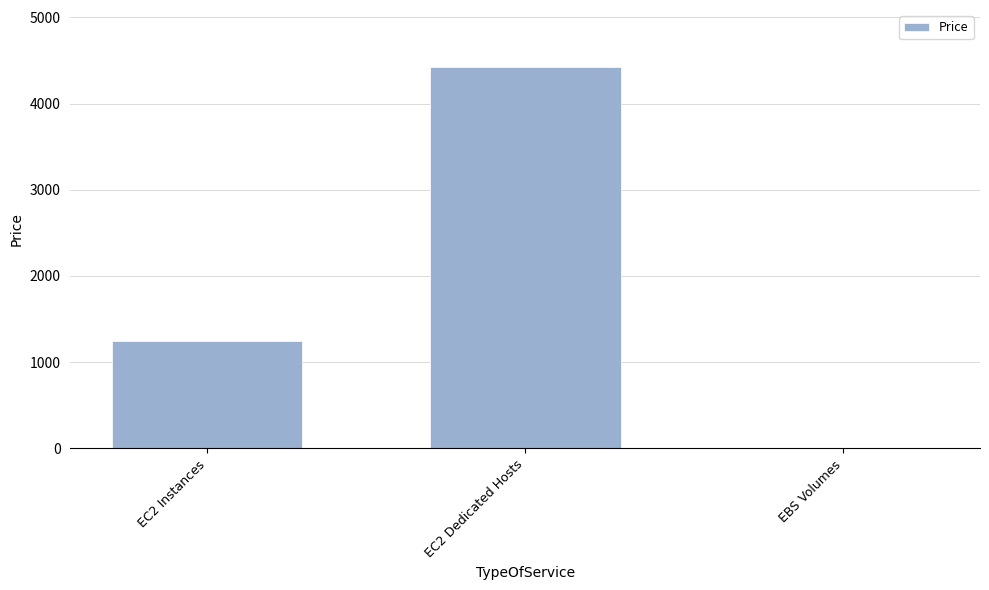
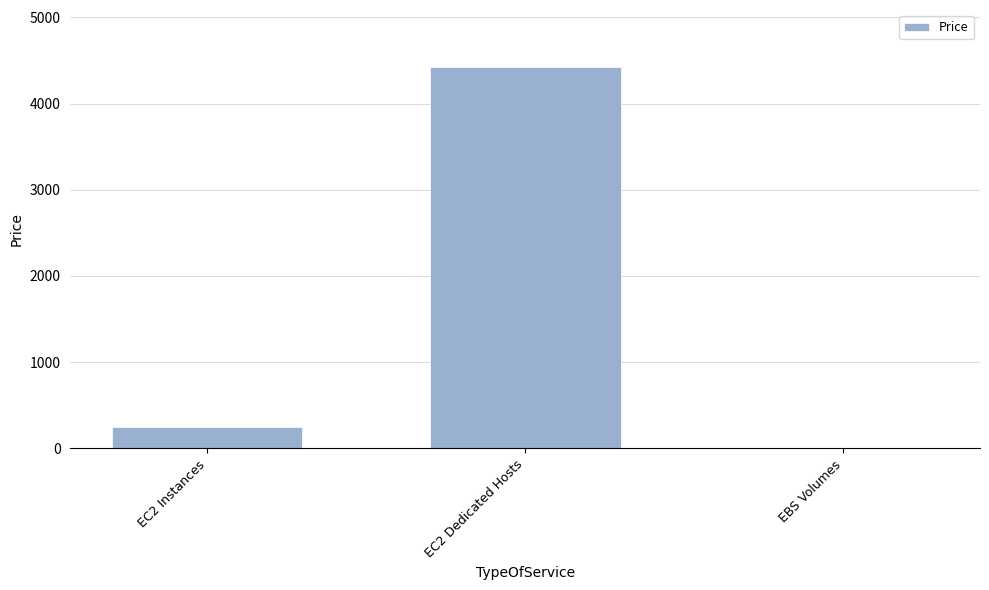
EC2 Instances: 1200 -> 200
